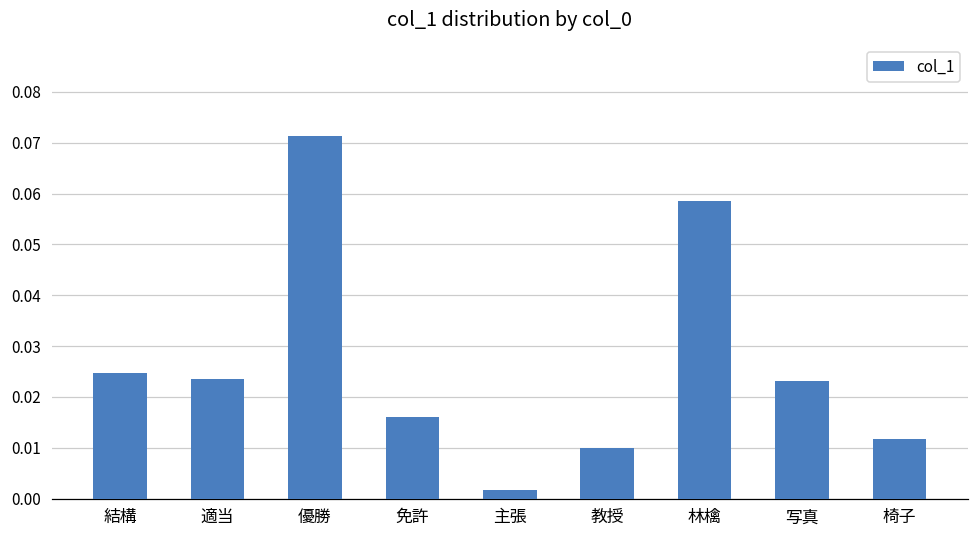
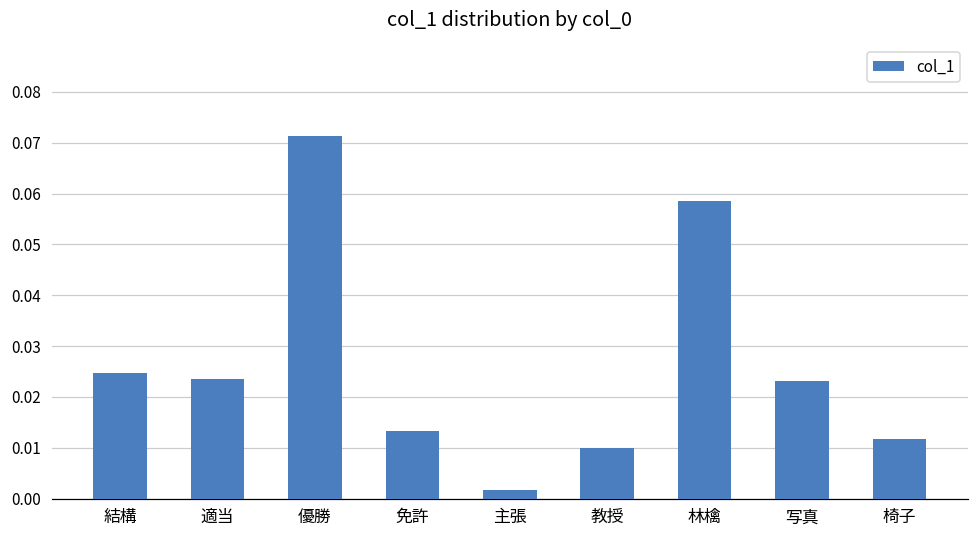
免許: 0.016 -> 0.013
